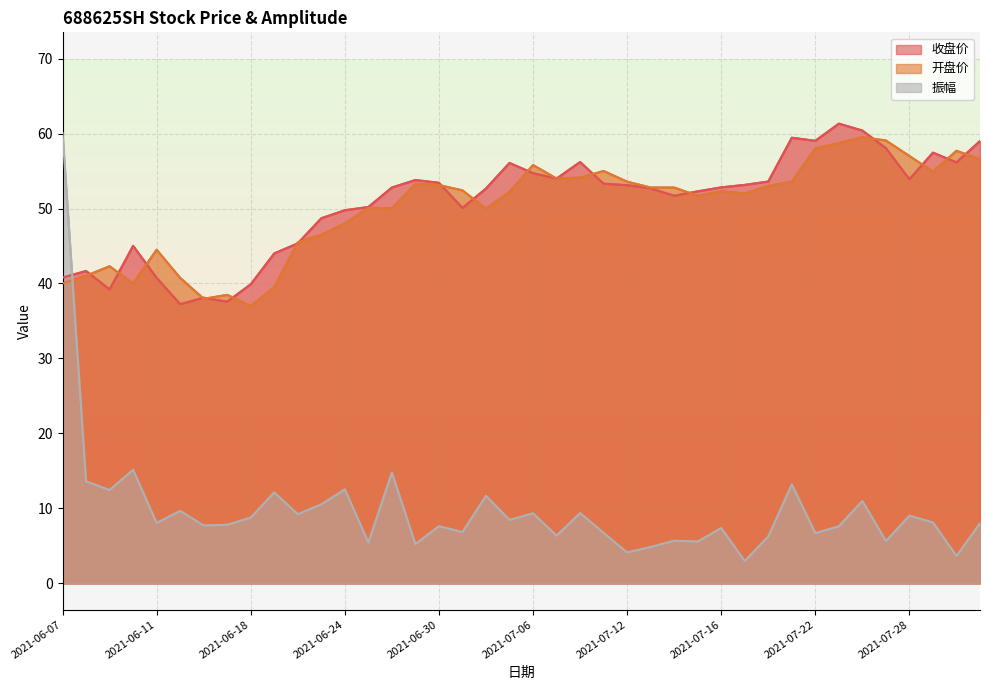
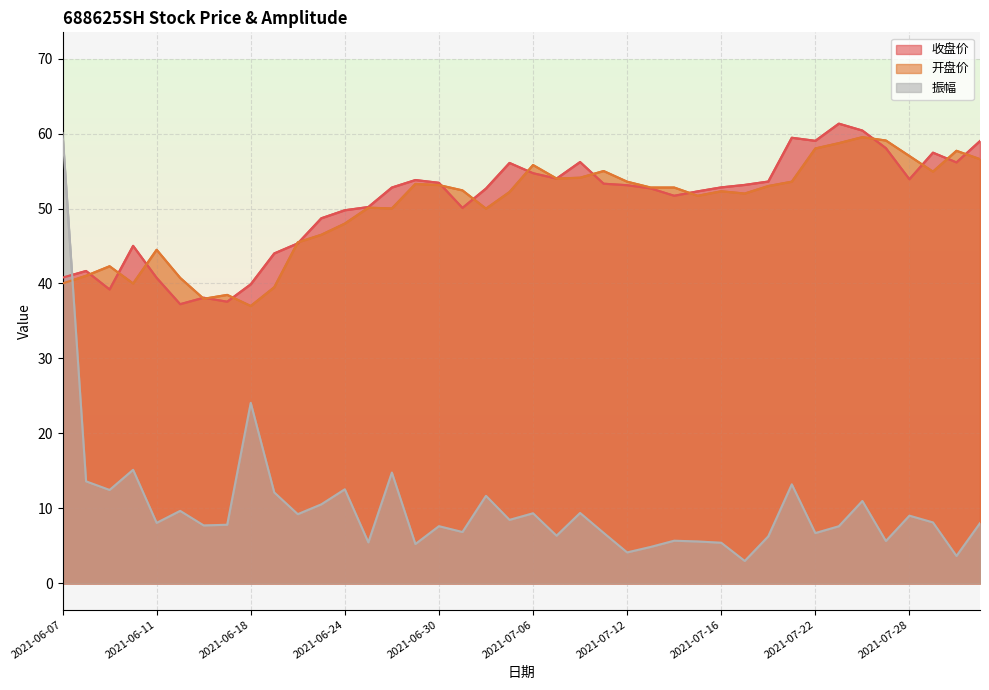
振幅, 2021-06-18: 9 -> 24
振幅, 2021-07-16: 7 -> 5
